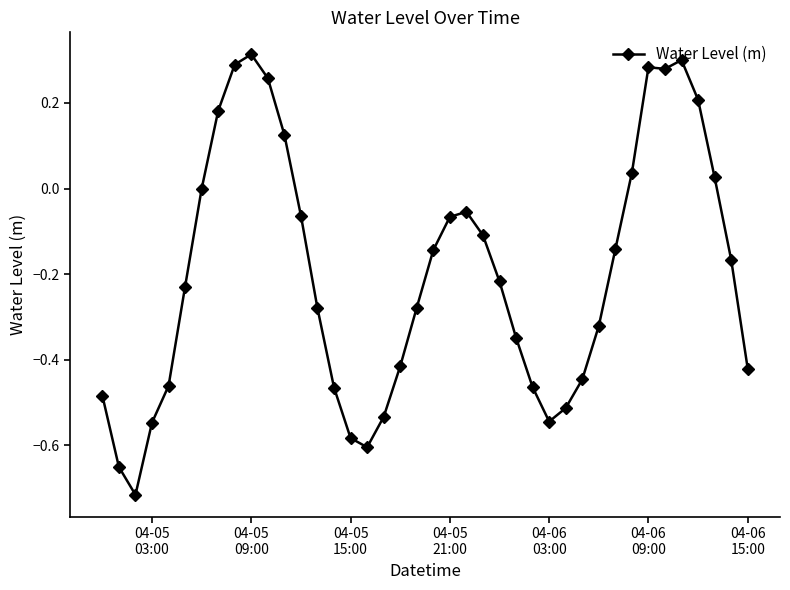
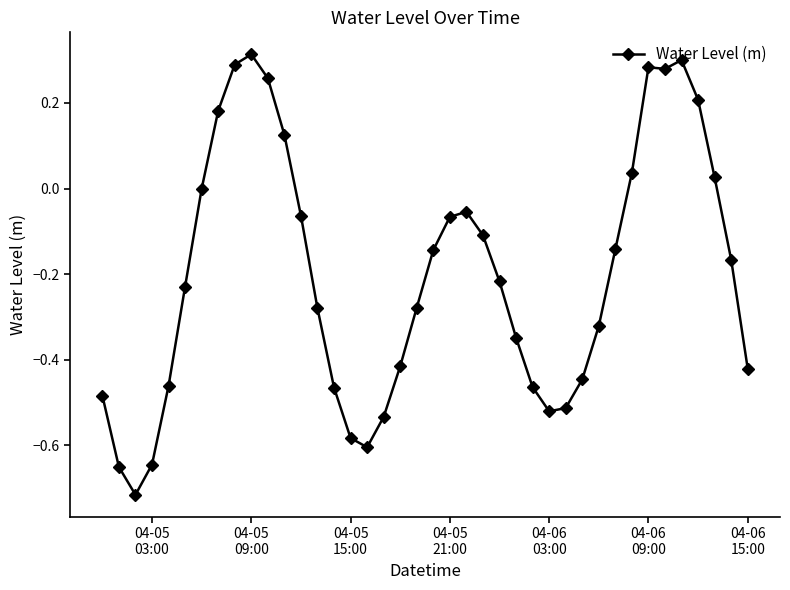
04-05 03:00: -0.55 -> -0.64
04-06 03:00: -0.54 -> -0.52
